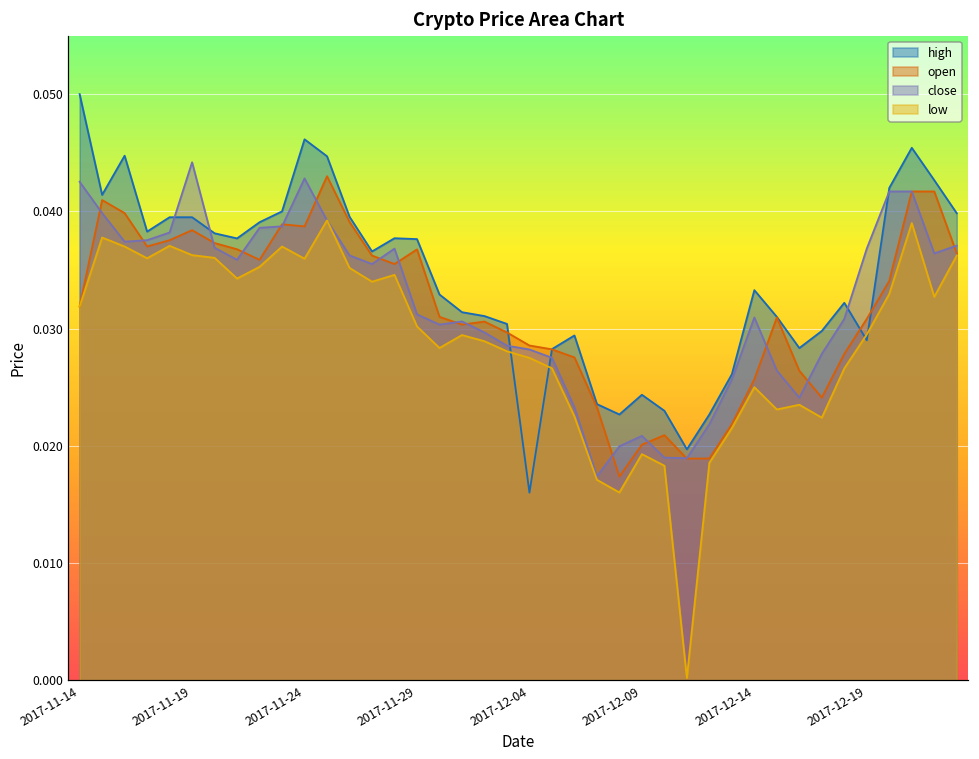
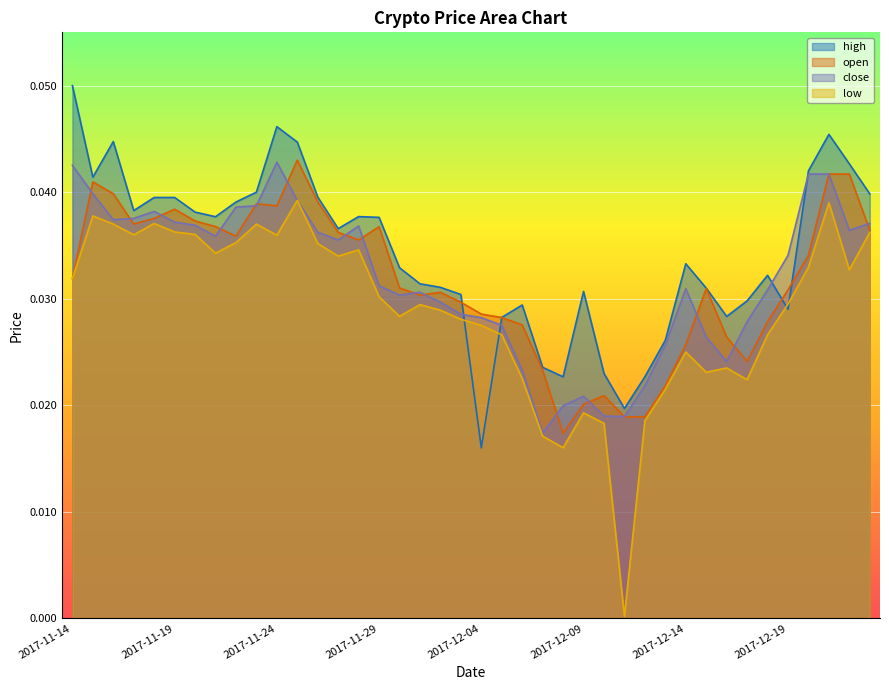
close, 2017-11-19: 0.0442 -> 0.0372
high, 2017-12-09: 0.0244 -> 0.0307
close, 2017-12-19: 0.0368 -> 0.0341
